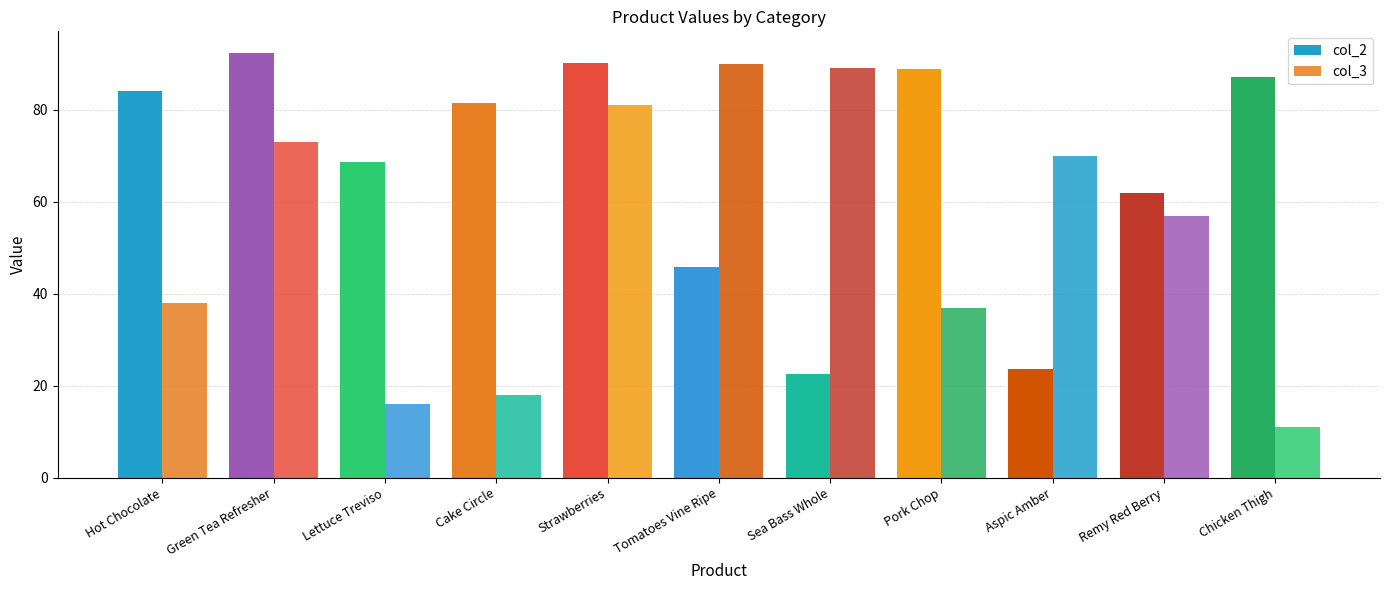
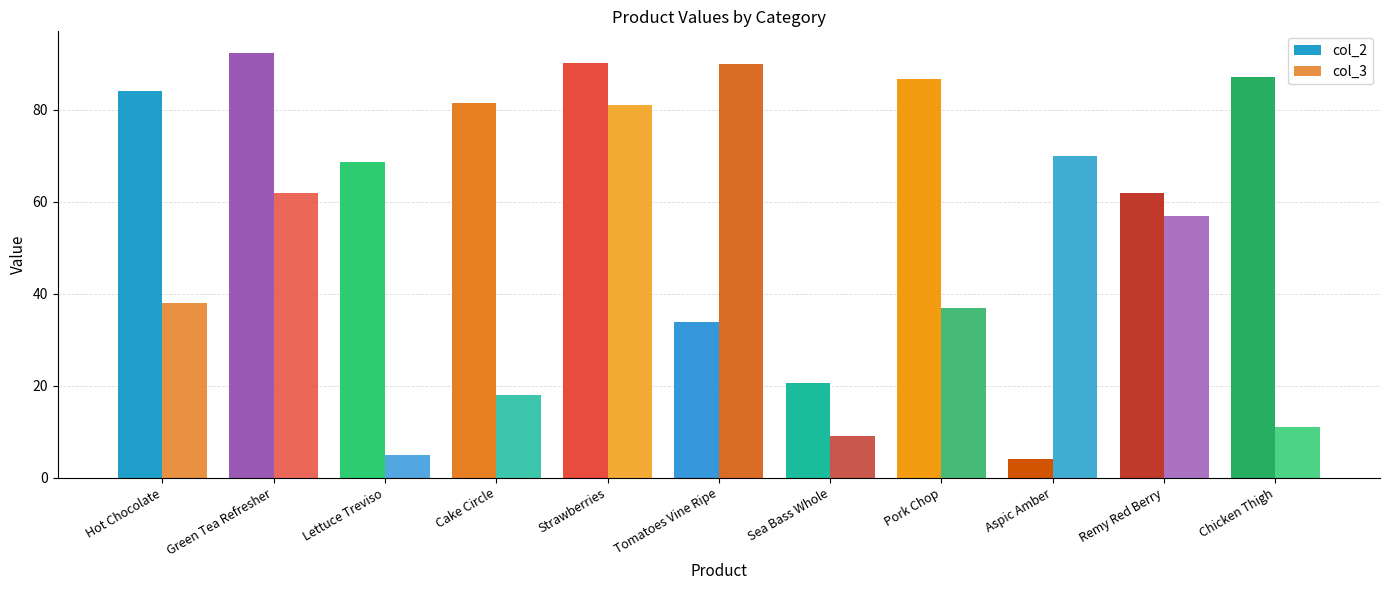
col_3, Green Tea Refresher: 73 -> 62
col_3, Lettuce Treviso: 16 -> 5
col_2, Tomatoes Vine Ripe: 46 -> 34
col_2, Sea Bass Whole: 23 -> 21
col_3, Sea Bass Whole: 89 -> 9
col_2, Pork Chop: 89 -> 87
col_2, Aspic Amber: 24 -> 4
